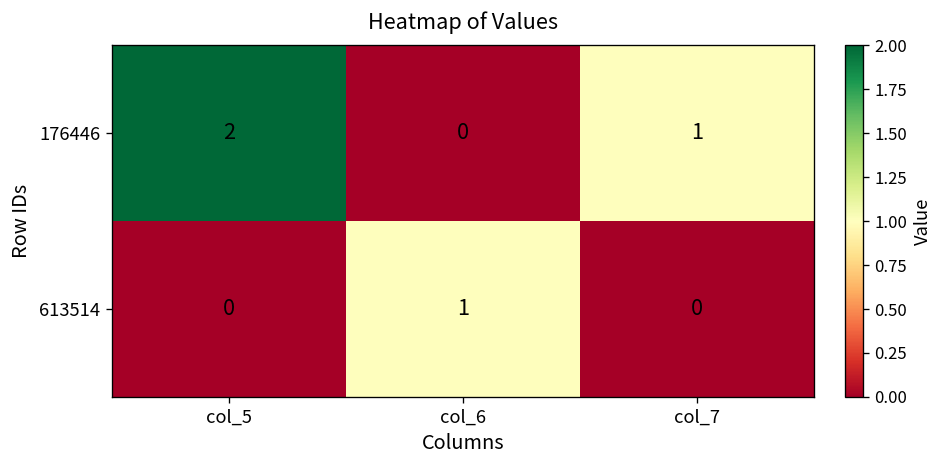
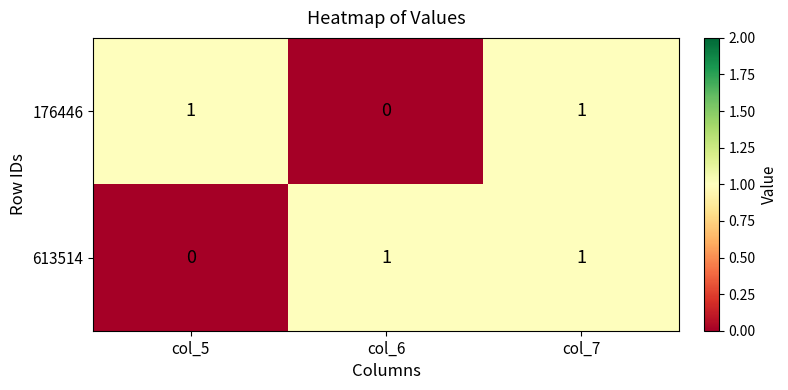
176446, col_5: 2 -> 1
613514, col_7: 0 -> 1
